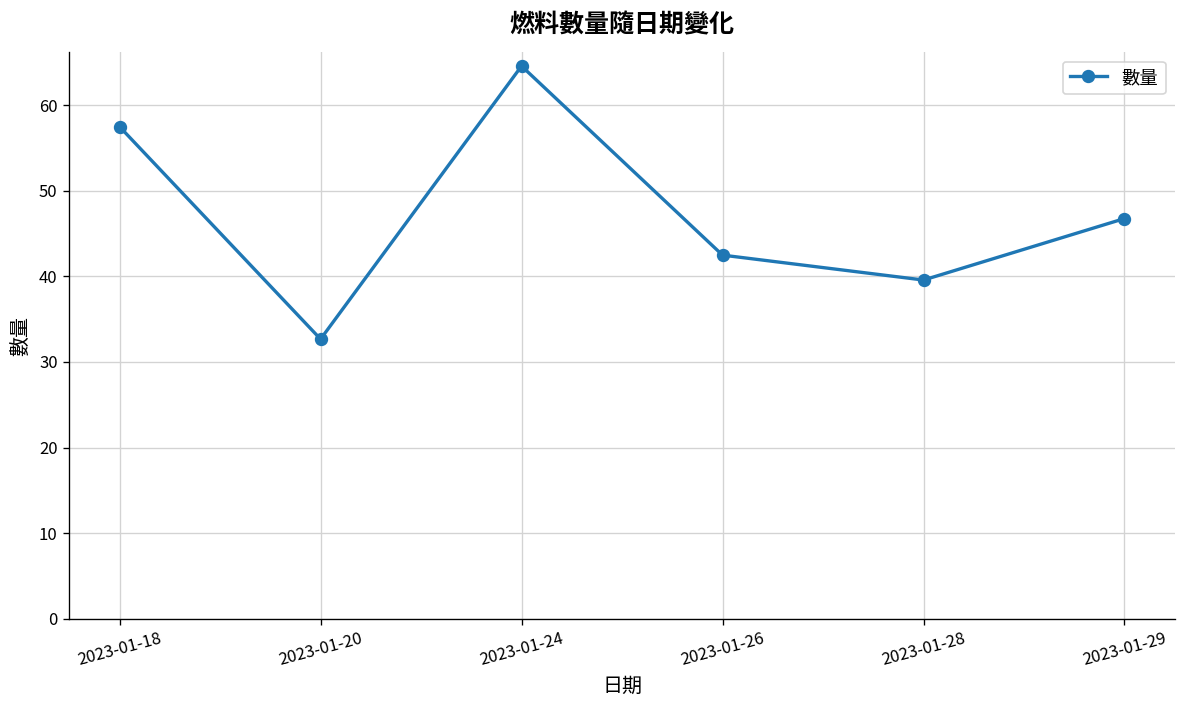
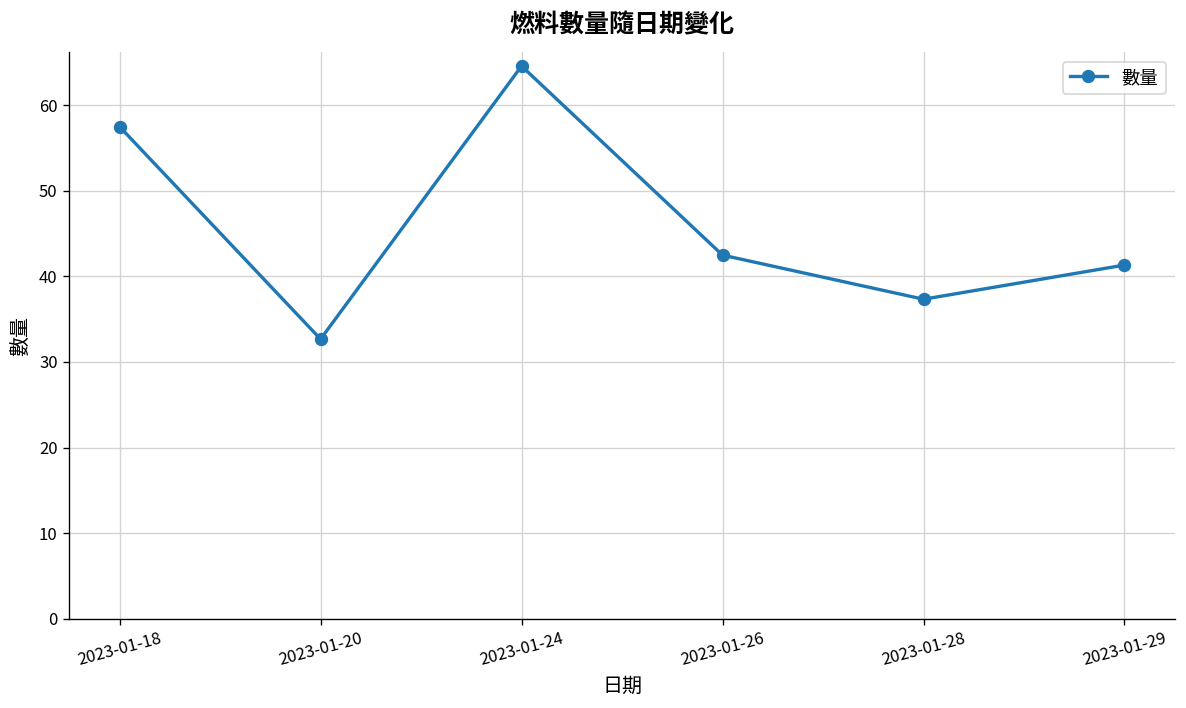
2023-01-28: 40 -> 37
2023-01-29: 47 -> 41
